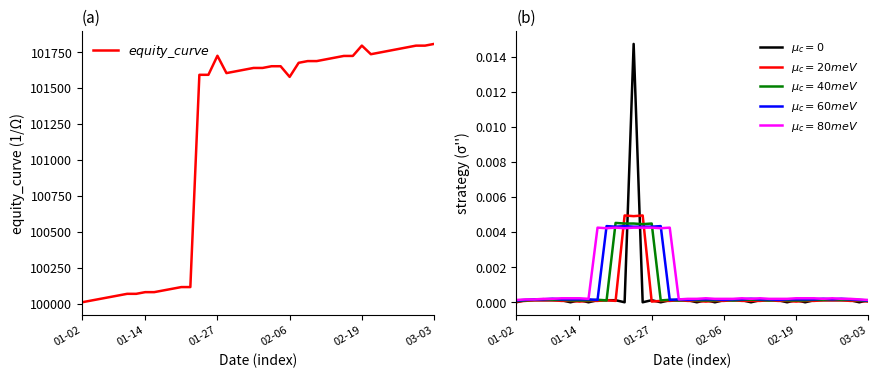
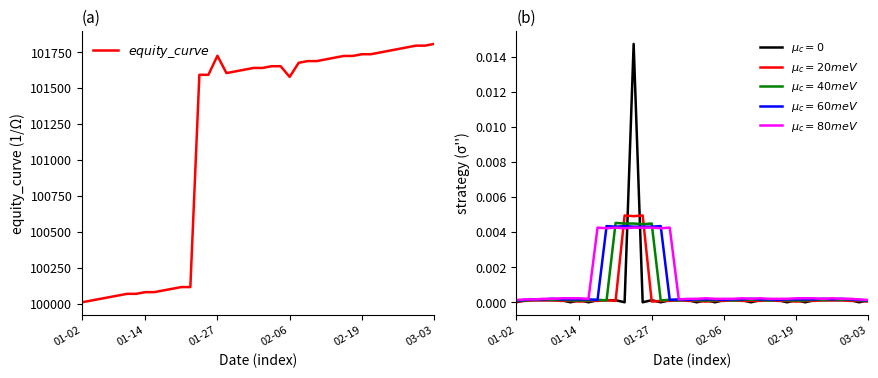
(a), 02-19: 101800 -> 101740
